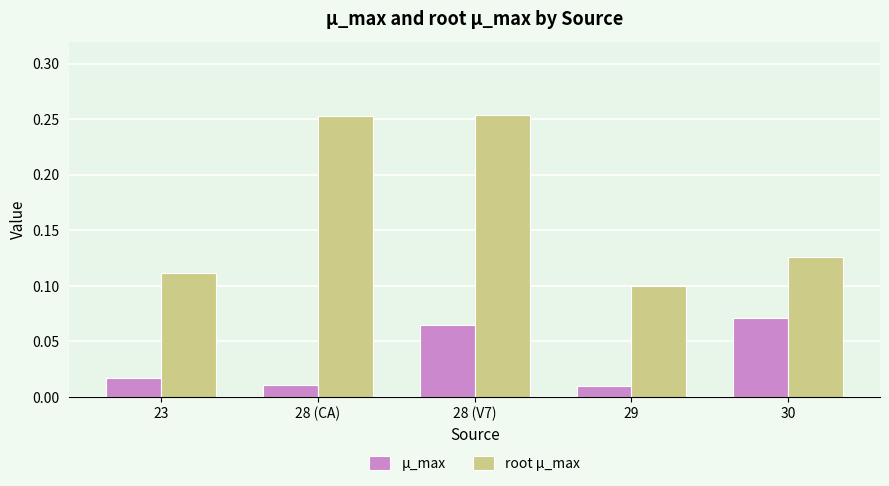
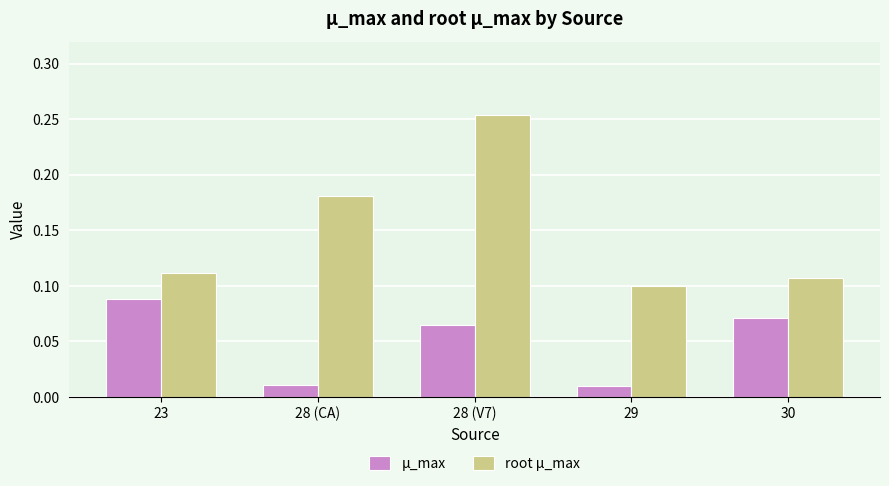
µ_max, 23: 0.017 -> 0.088
root µ_max, 28 (CA): 0.253 -> 0.181
root µ_max, 30: 0.126 -> 0.107
